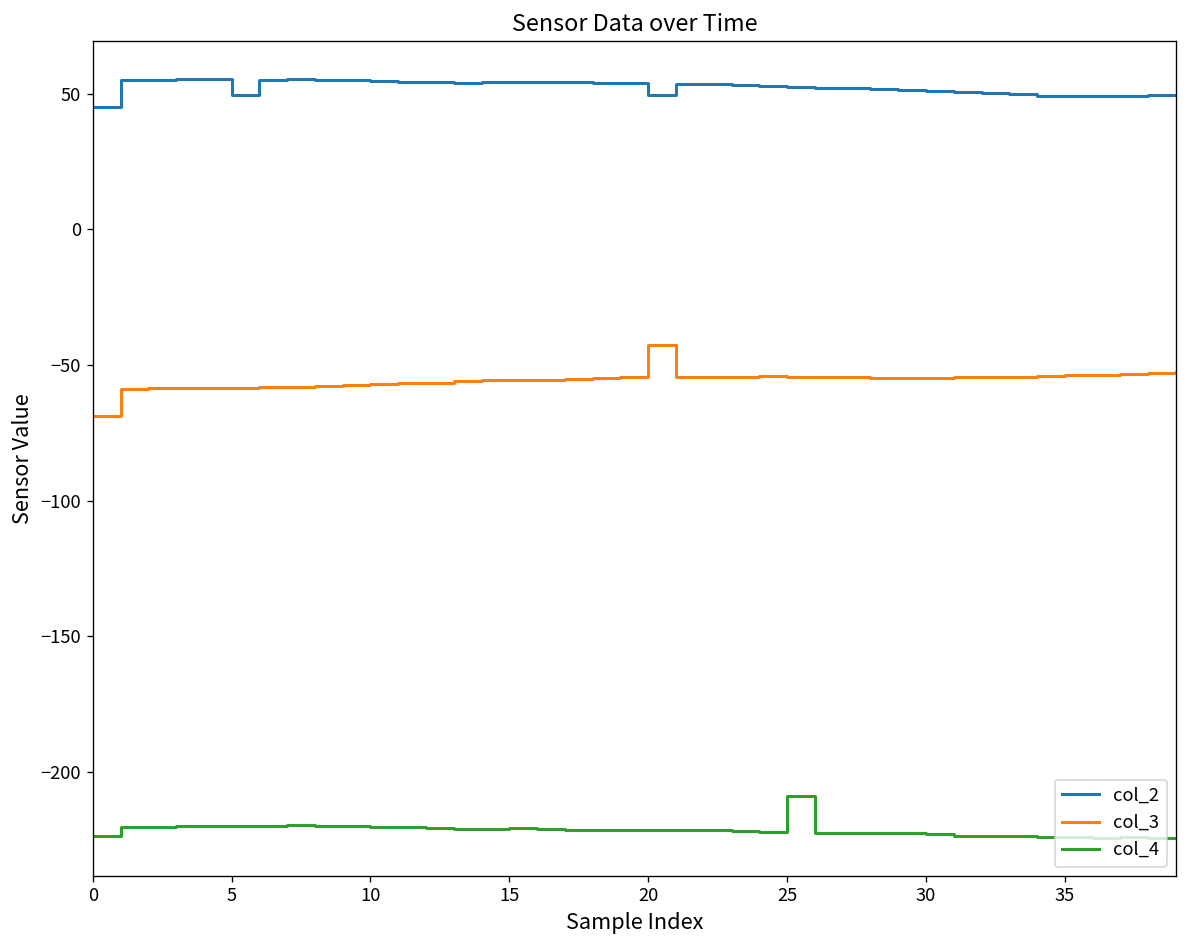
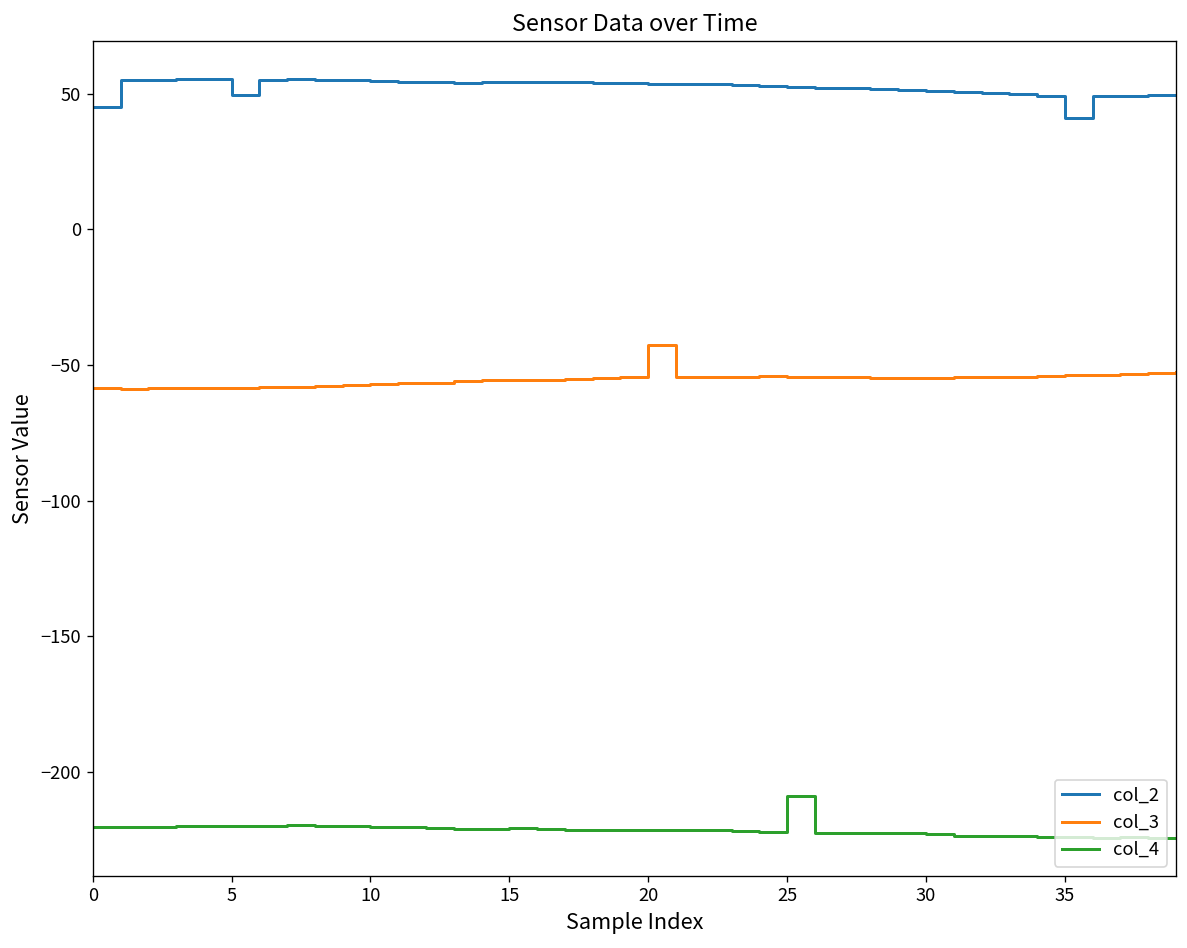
col_3, 0: -69 -> -59
col_4, 0: -224 -> -220
col_2, 20: 49 -> 54
col_2, 35: 49 -> 41
